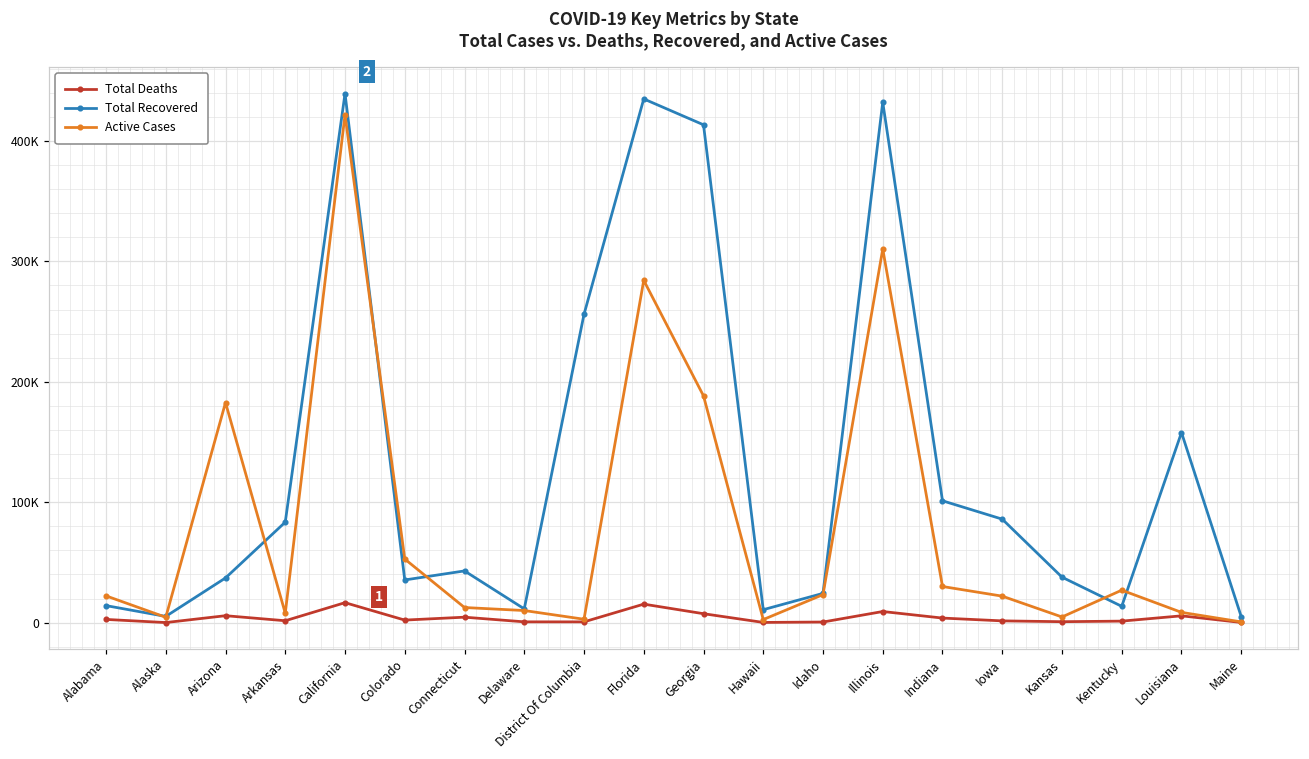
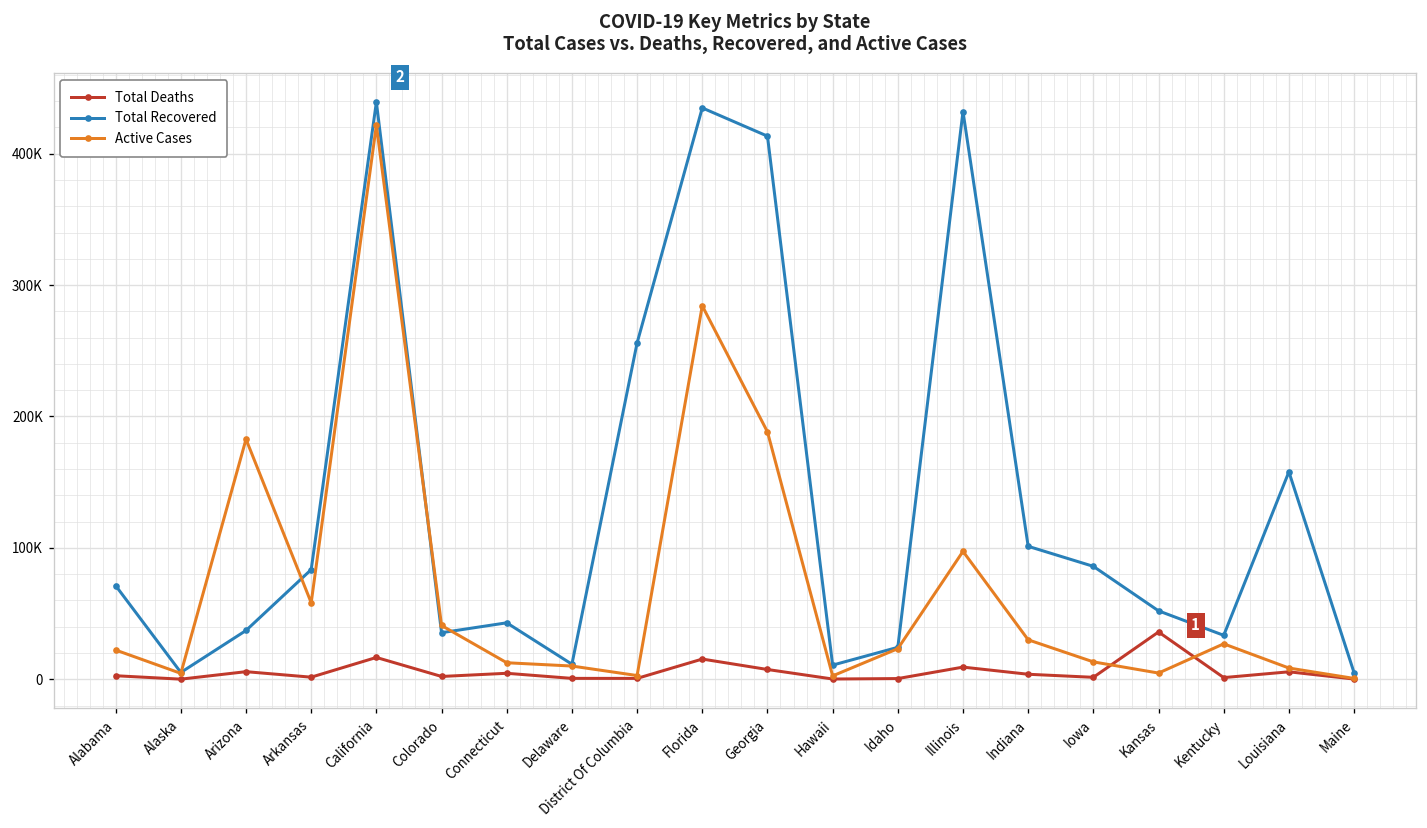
Total Recovered, Alabama: 14000 -> 71000
Active Cases, Arkansas: 8000 -> 58000
Active Cases, Colorado: 53000 -> 41000
Active Cases, Illinois: 310000 -> 97000
Active Cases, Iowa: 22000 -> 13000
Total Deaths, Kansas: 1000 -> 36000
Total Recovered, Kansas: 38000 -> 52000
Total Recovered, Kentucky: 14000 -> 33000
